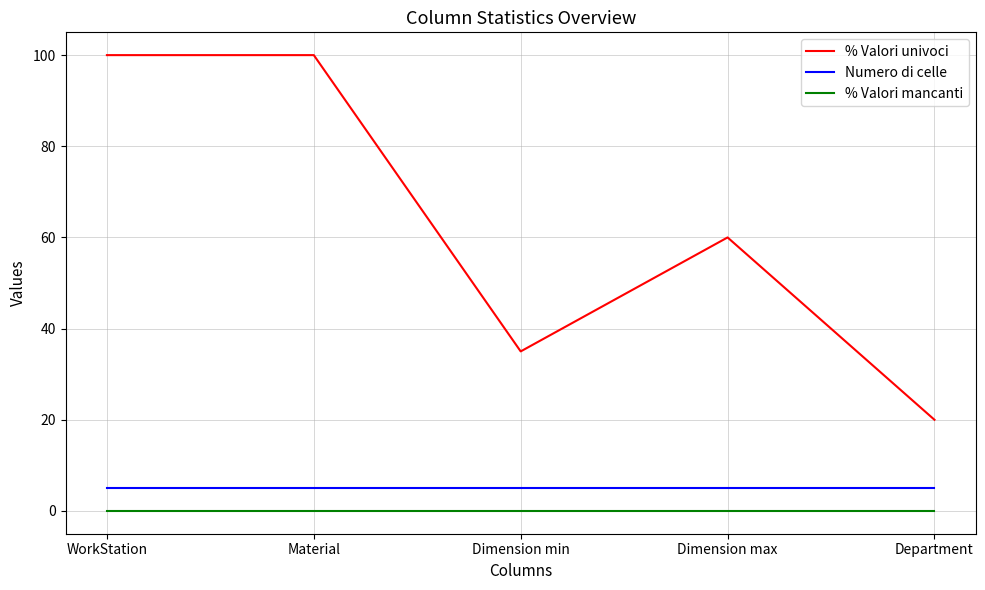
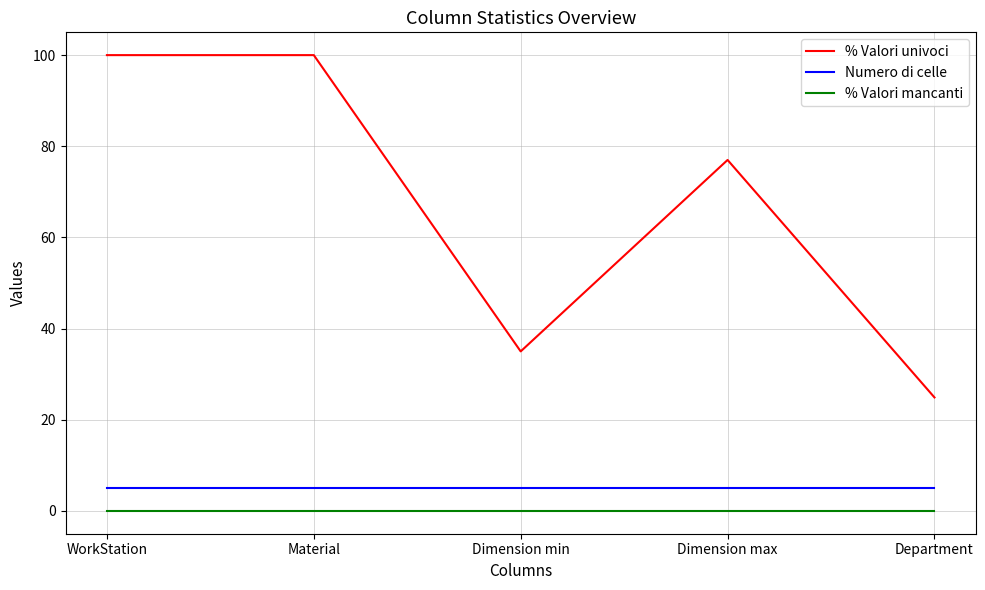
% Valori univoci, Dimension max: 60 -> 77
% Valori univoci, Department: 20 -> 25
